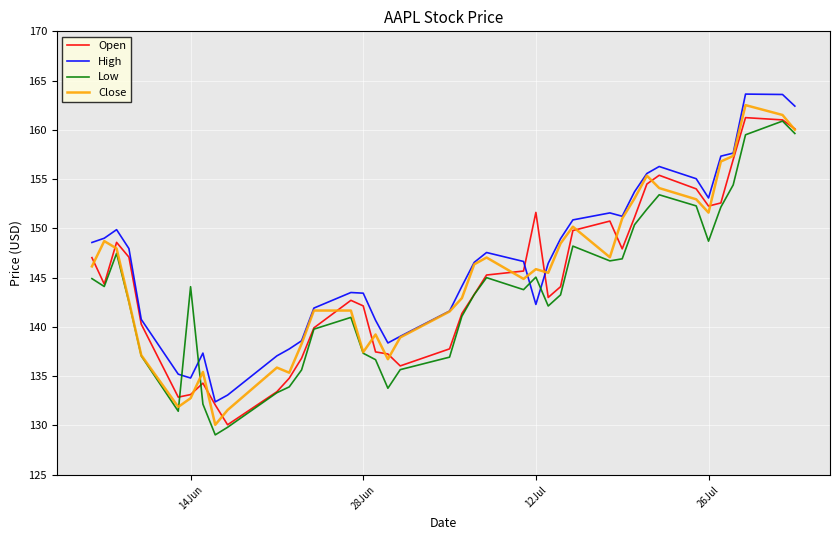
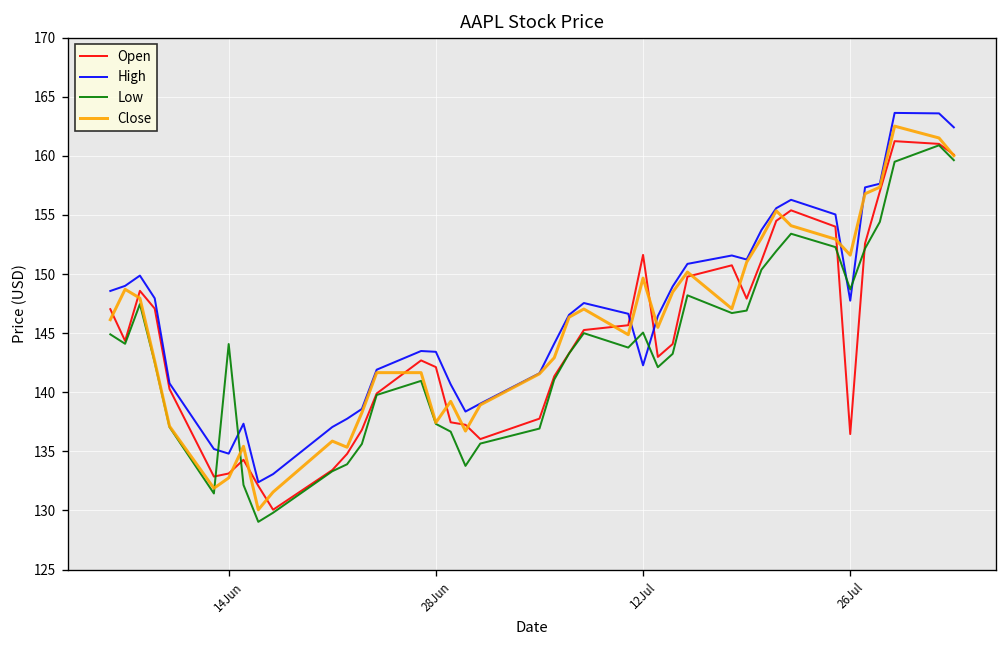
Close, 12Jul: 146 -> 150
Open, 26Jul: 152 -> 136
High, 26Jul: 153 -> 148
